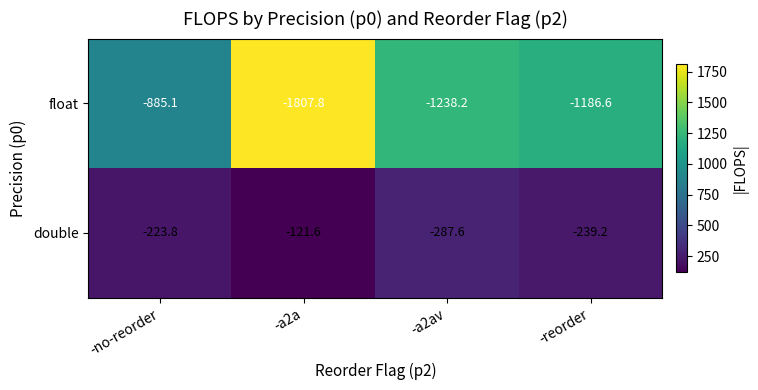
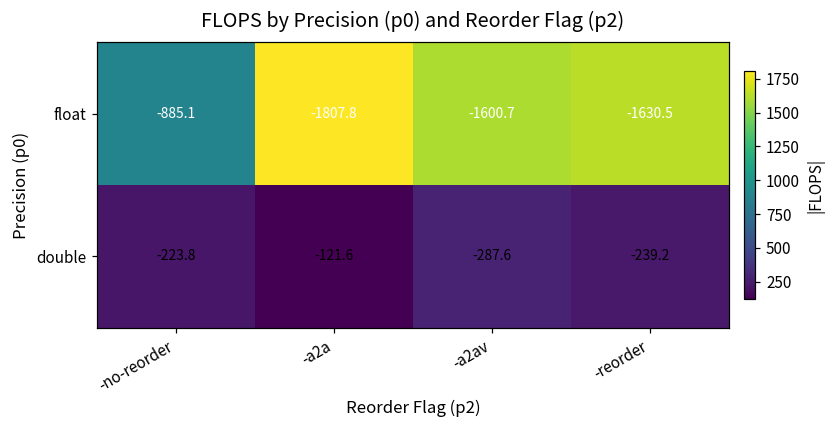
float, -a2av: -1238.2 -> -1600.7
float, -reorder: -1186.6 -> -1630.5
